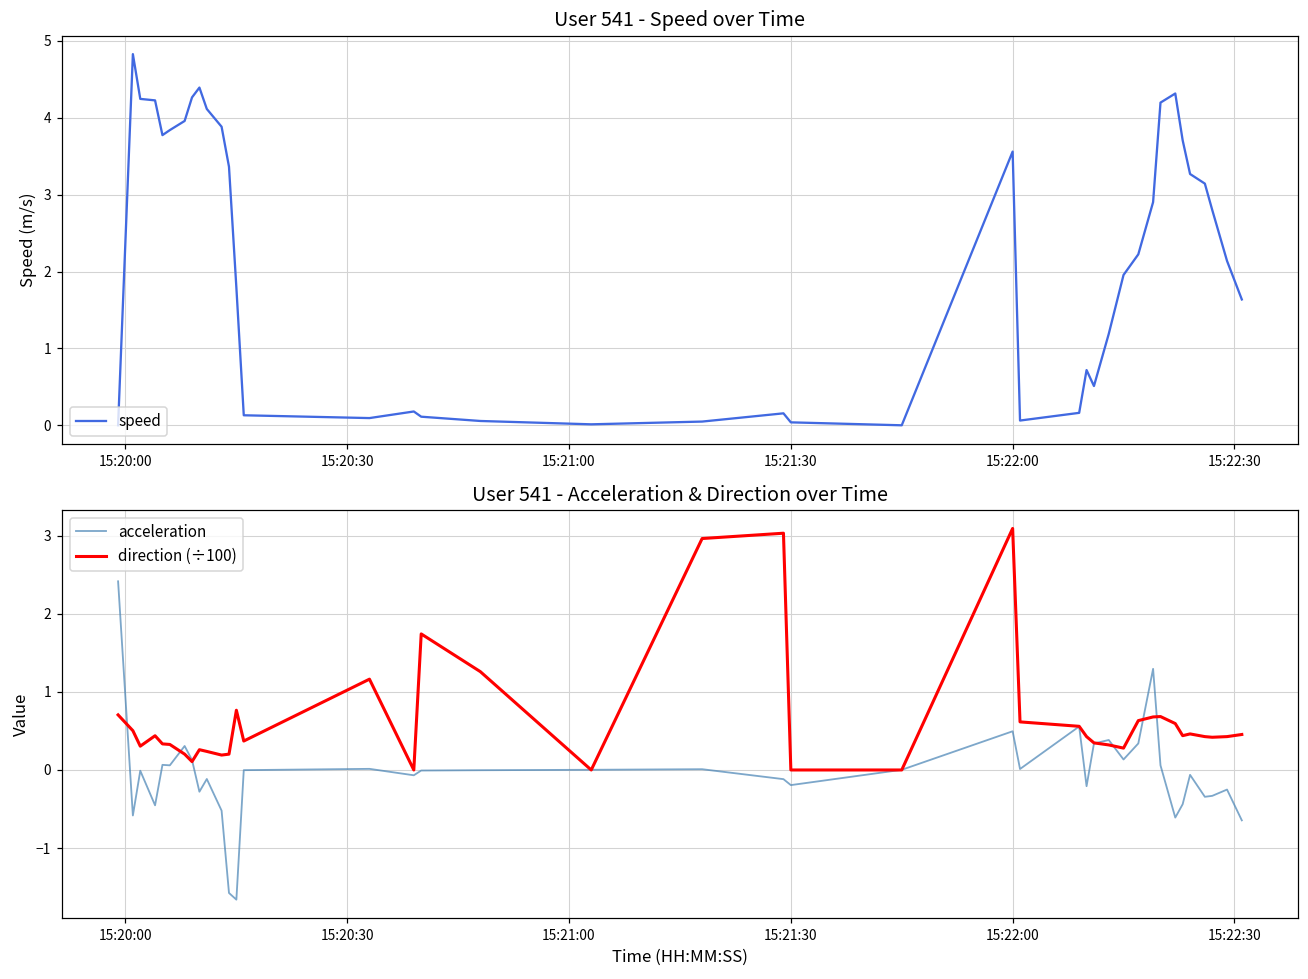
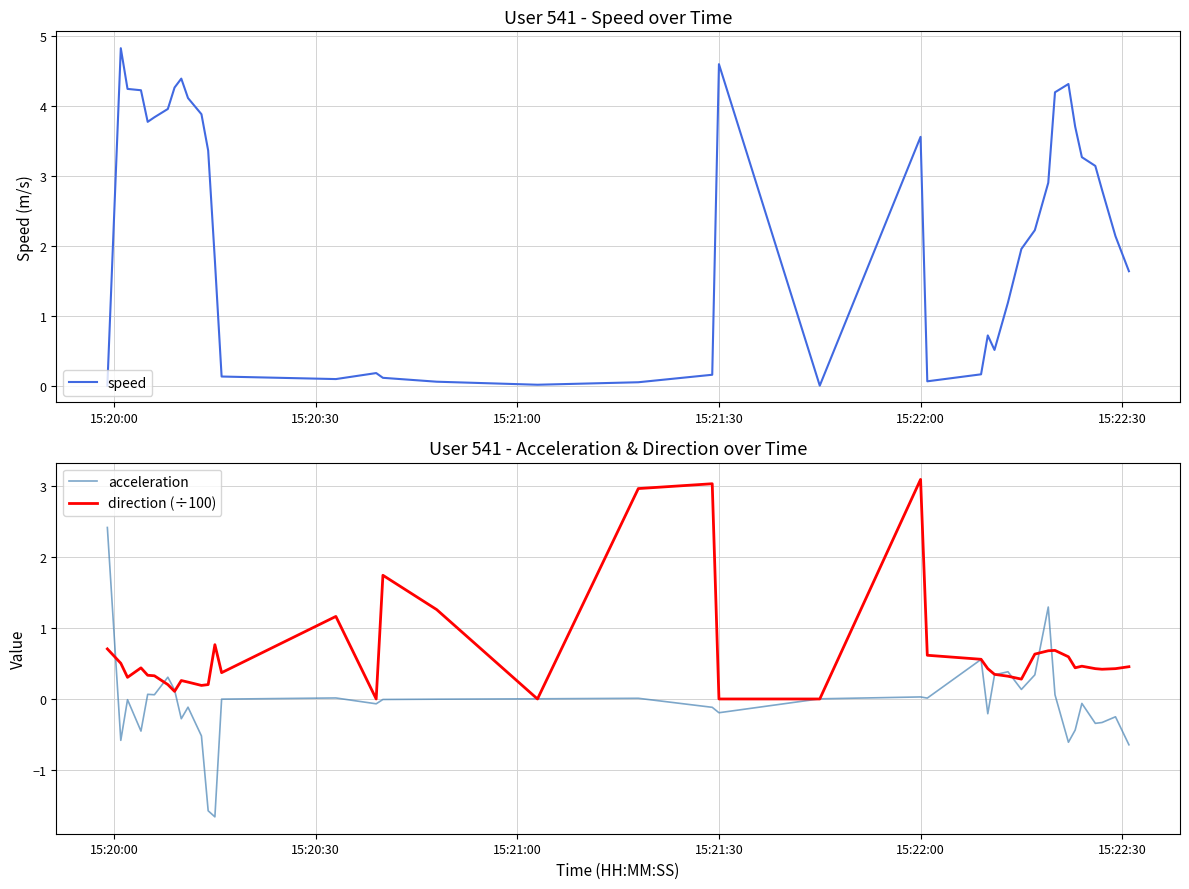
User 541 - Speed over Time, 15:21:30: 0.0 -> 4.6
User 541 - Acceleration & Direction over Time, acceleration, 15:22:00: 0.5 -> 0.0
